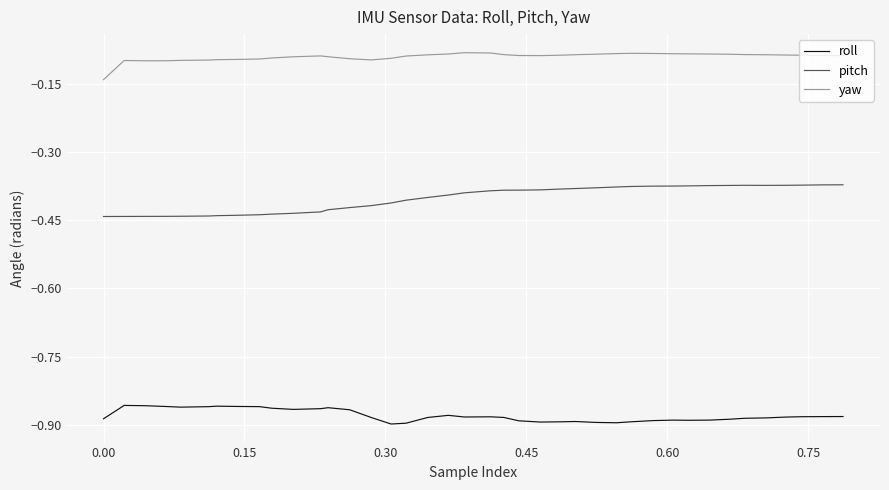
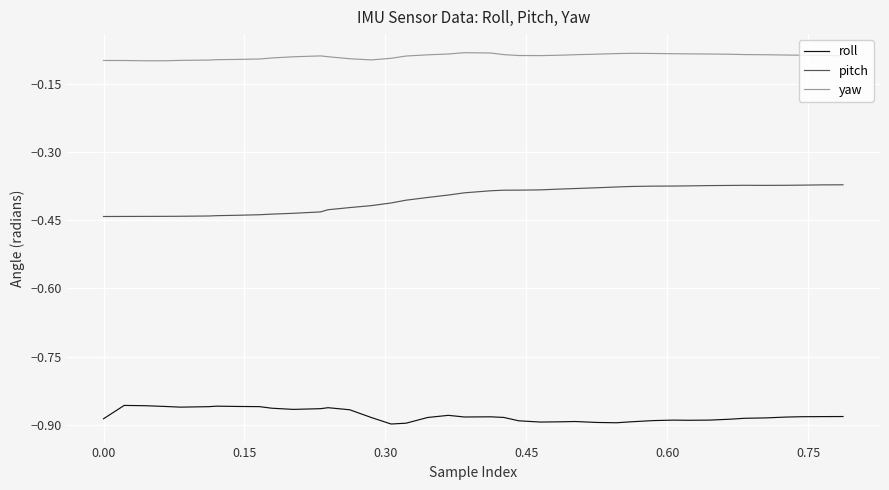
yaw, 0.00: -0.14 -> -0.10
